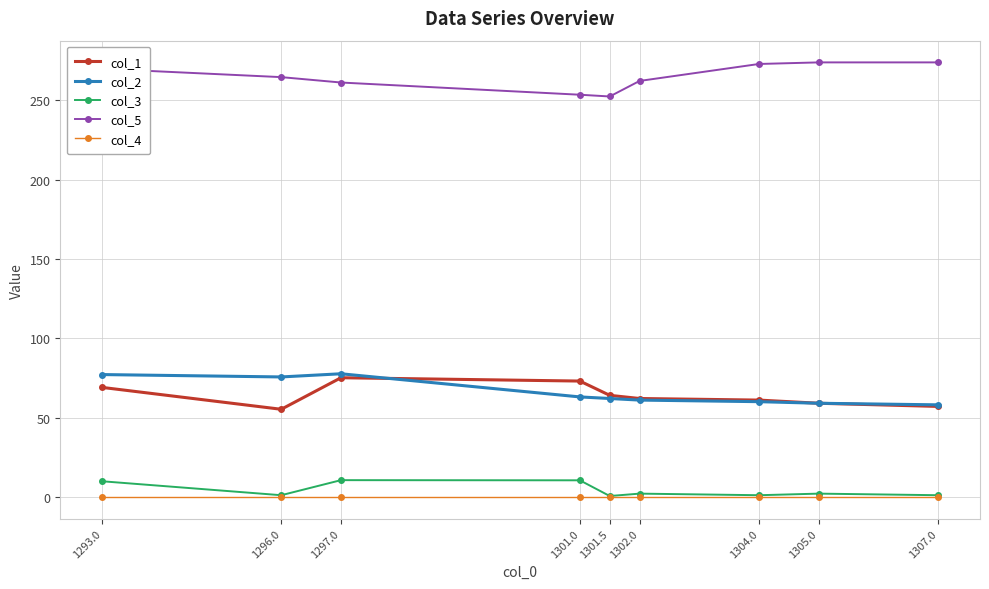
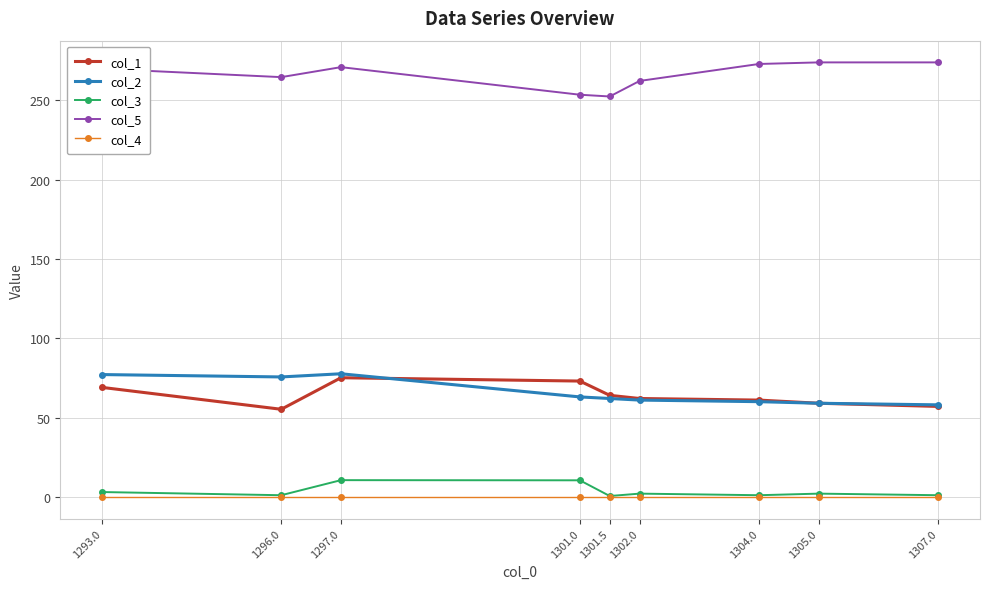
col_3, 1293.0: 10 -> 3
col_5, 1297.0: 261 -> 271
